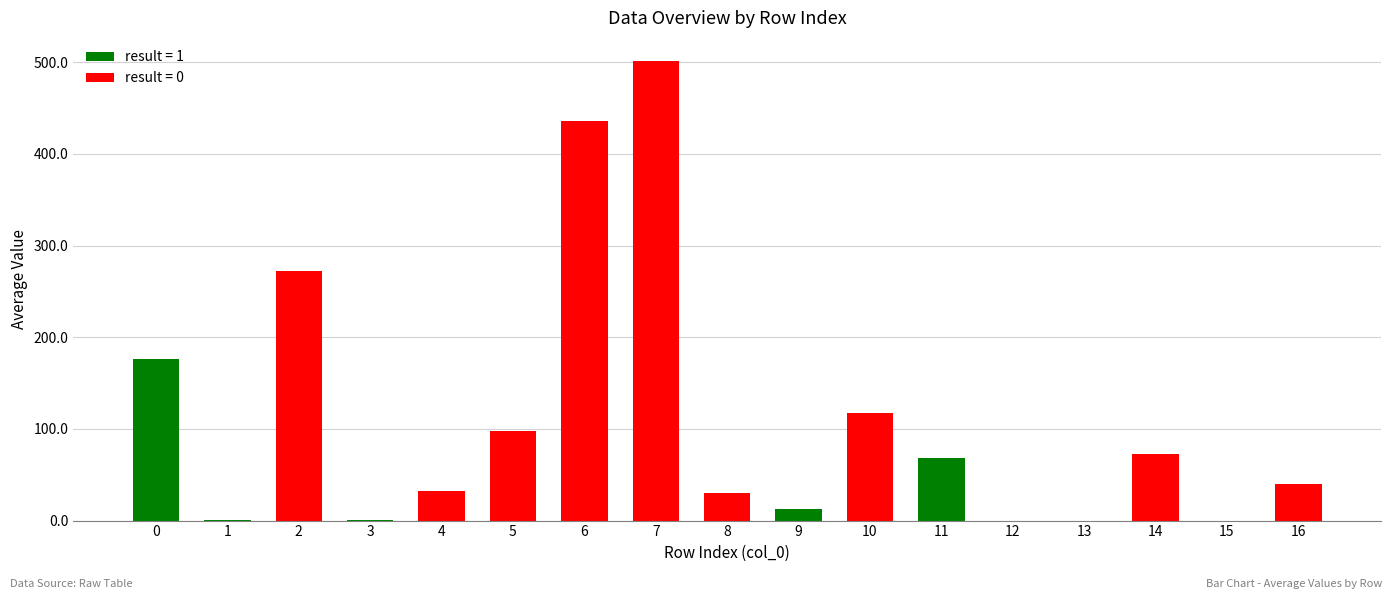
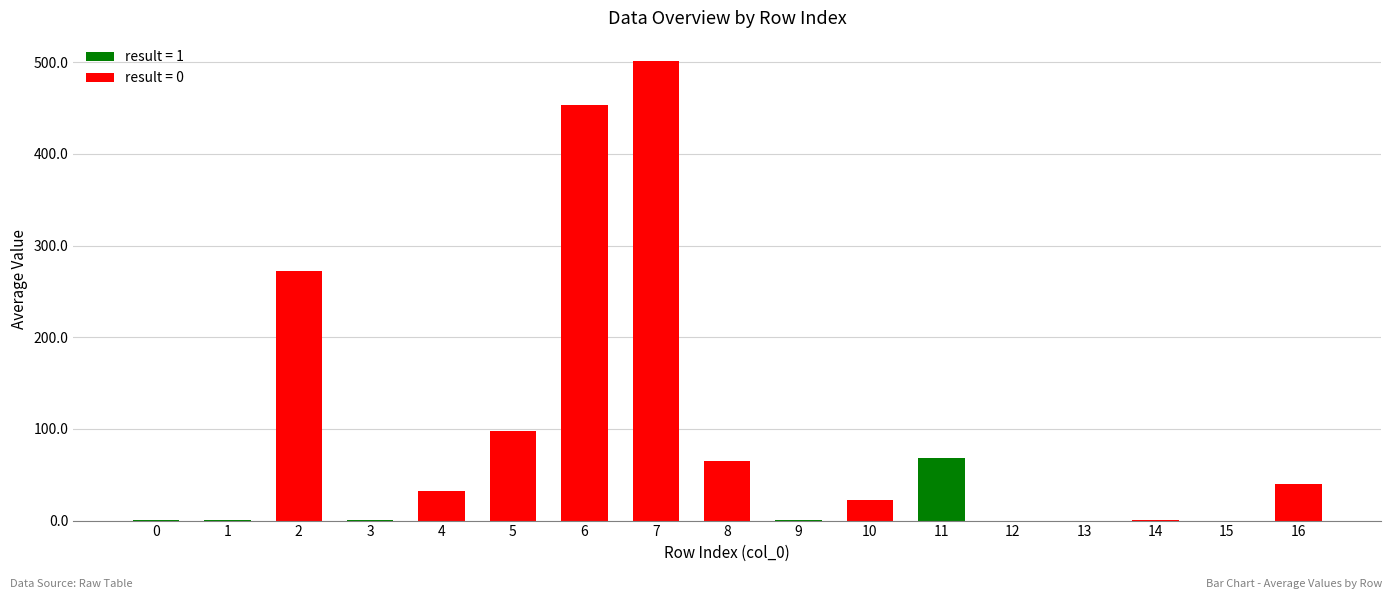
0: 180 -> 0
6: 440 -> 450
8: 30 -> 70
9: 10 -> 0
10: 120 -> 20
14: 70 -> 0
